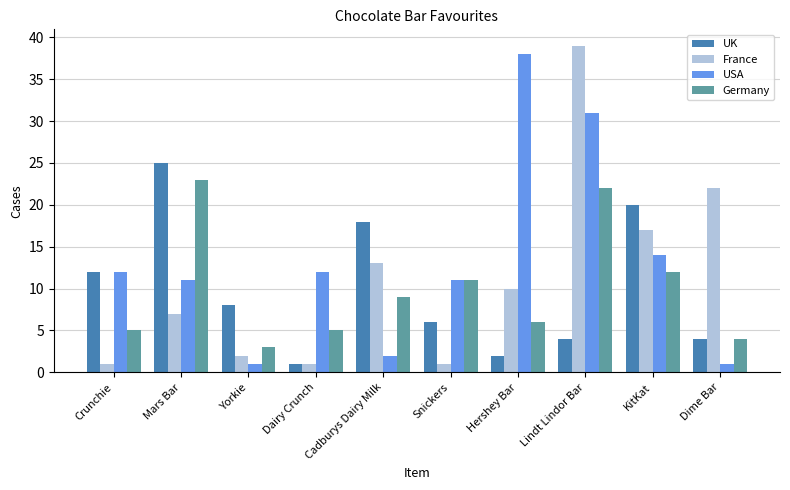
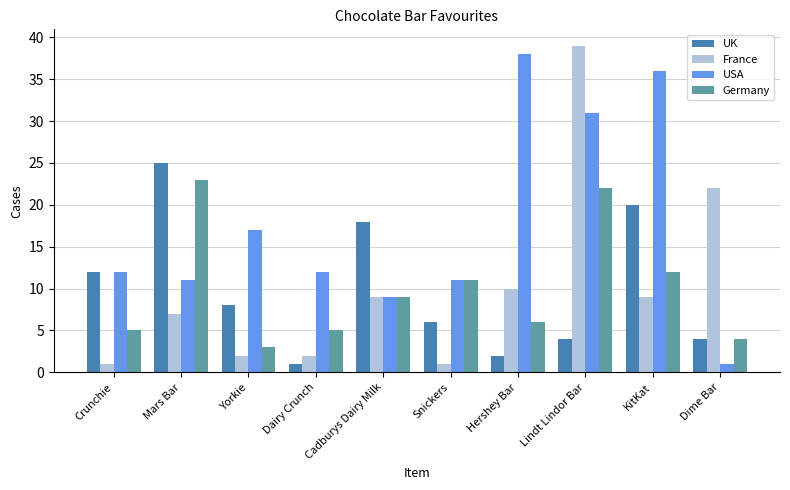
USA, Yorkie: 1 -> 17
France, Dairy Crunch: 1 -> 2
France, Cadburys Dairy Milk: 13 -> 9
USA, Cadburys Dairy Milk: 2 -> 9
France, KitKat: 17 -> 9
USA, KitKat: 14 -> 36
